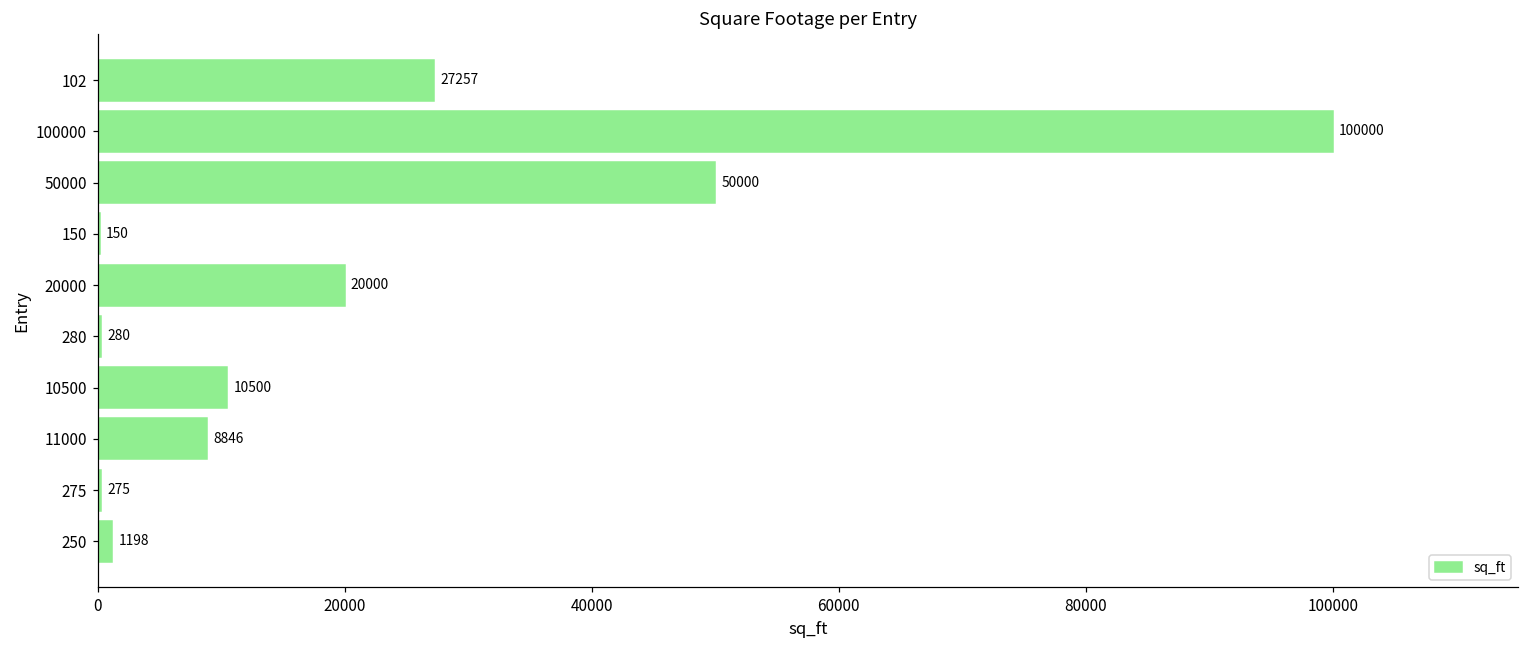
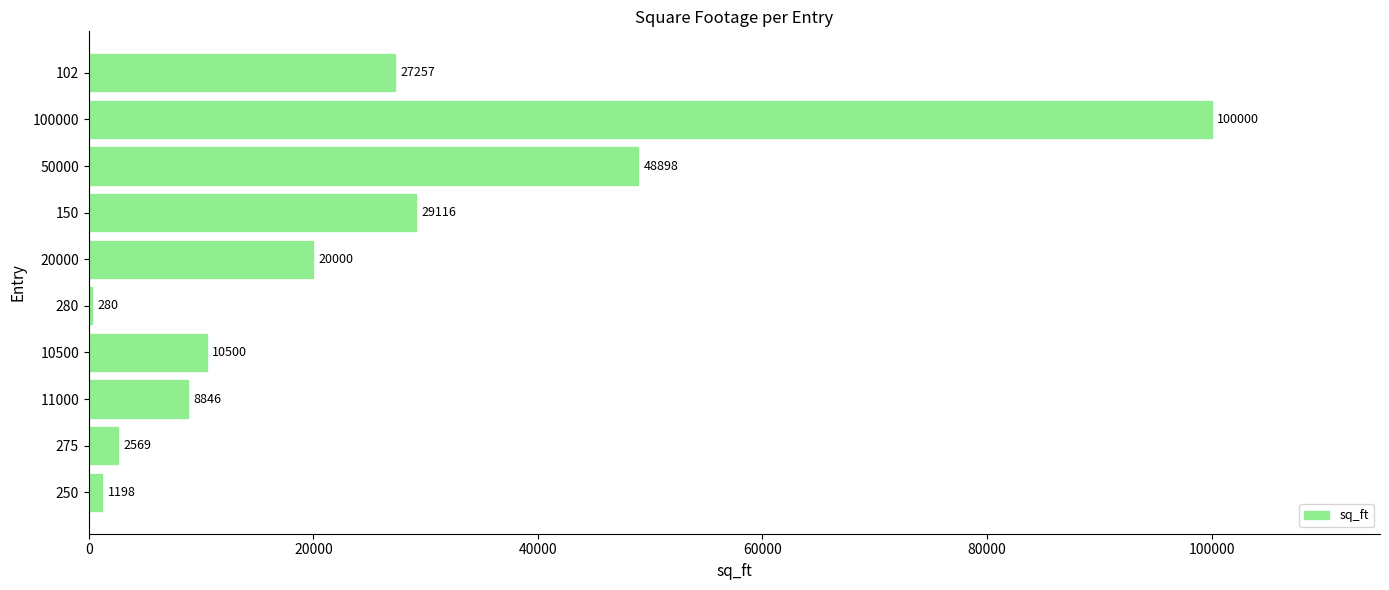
50000: 50000 -> 48898
150: 150 -> 29116
275: 275 -> 2569
